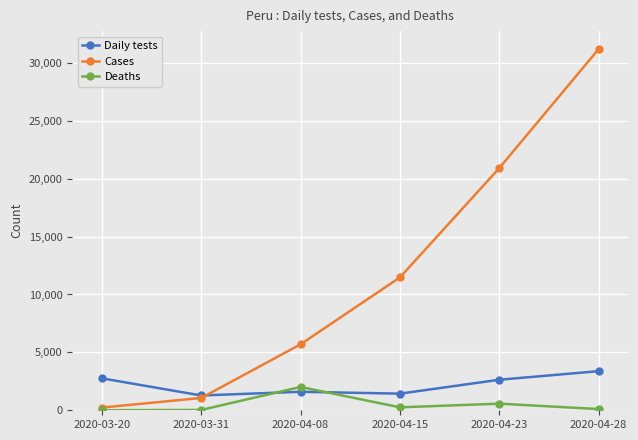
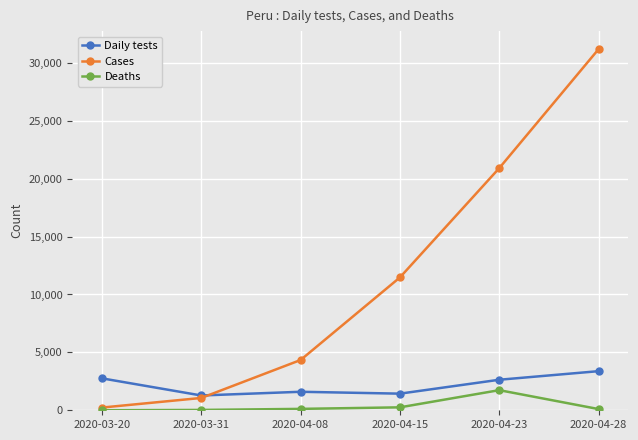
Cases, 2020-04-08: 5,700 -> 4,300
Deaths, 2020-04-08: 2,000 -> 100
Deaths, 2020-04-23: 600 -> 1,700
